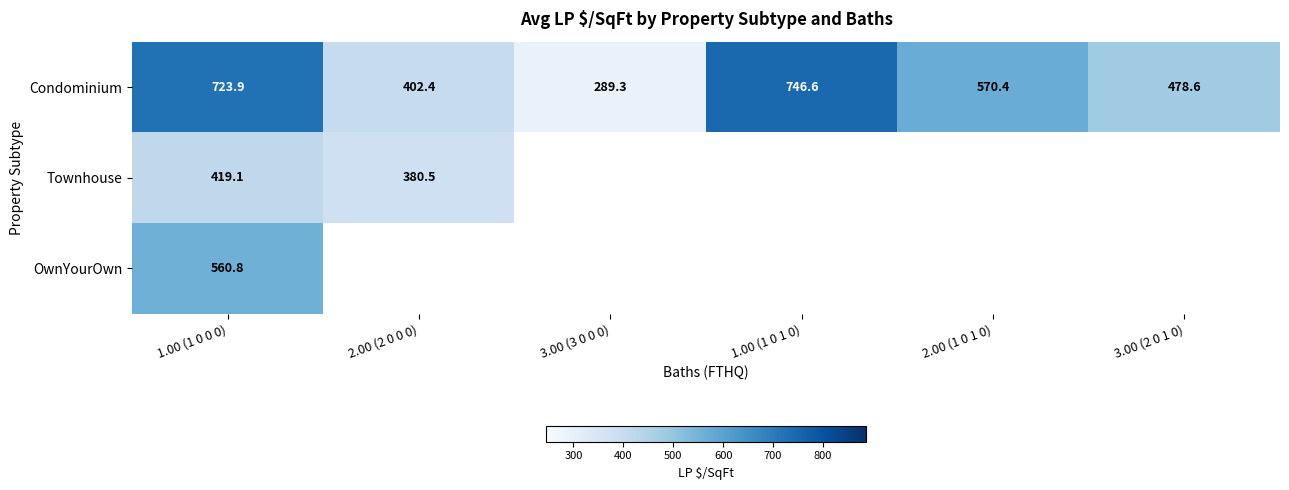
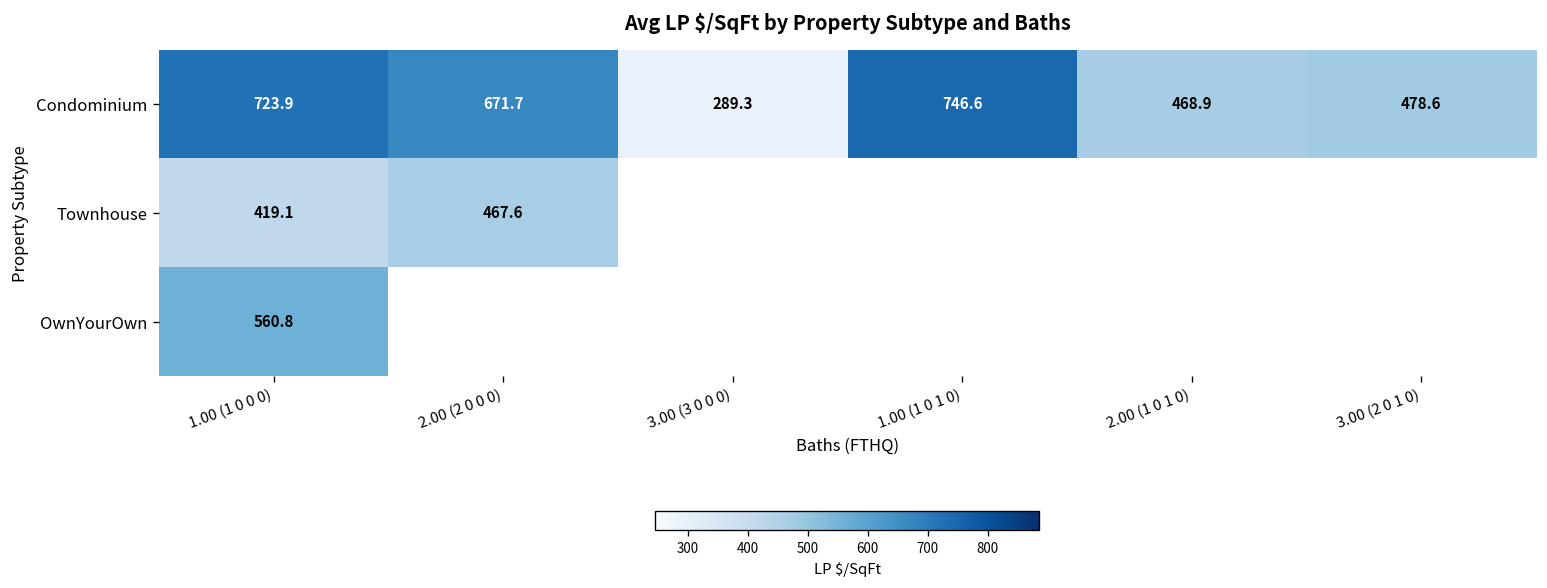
Condominium, 2.00 (2 0 0 0): 402.4 -> 671.7
Condominium, 2.00 (1 0 1 0): 570.4 -> 468.9
Townhouse, 2.00 (2 0 0 0): 380.5 -> 467.6
